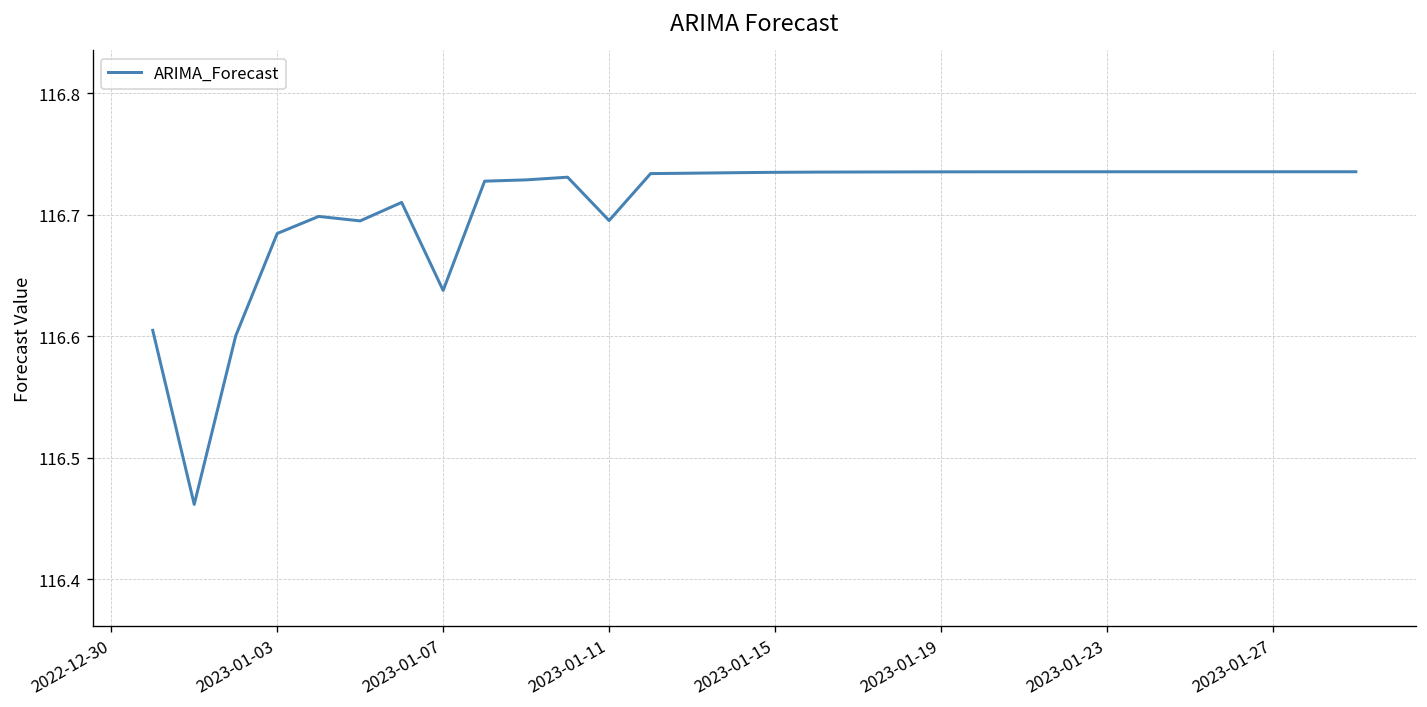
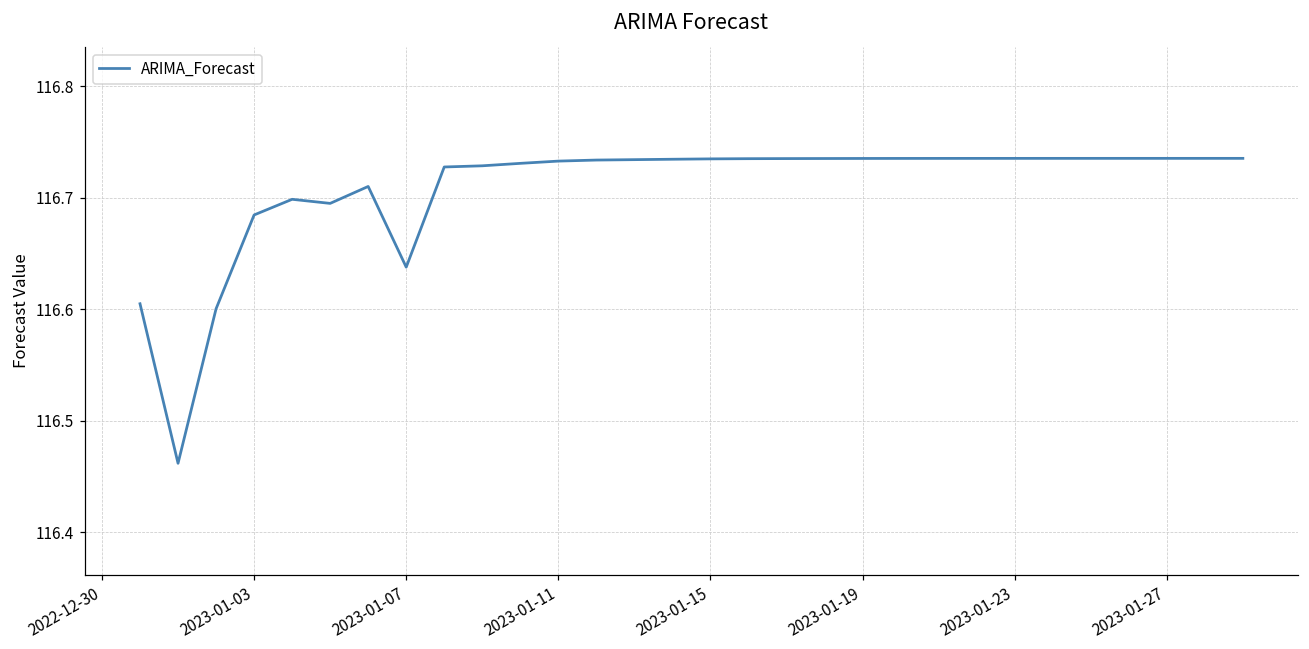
2023-01-11: 116.695 -> 116.733
